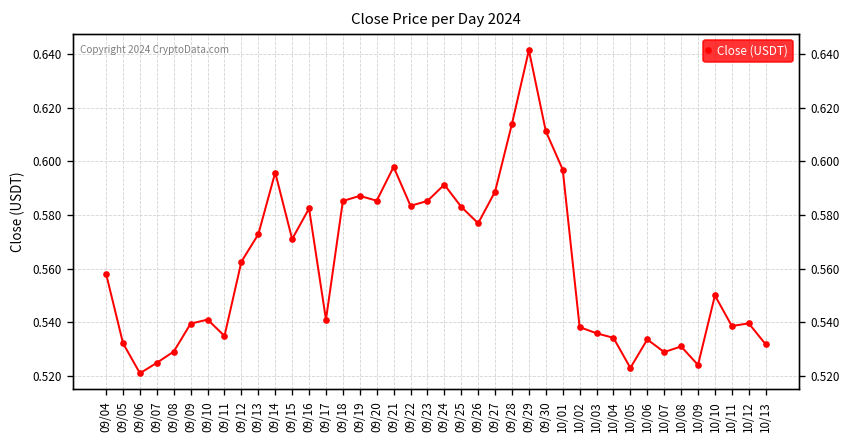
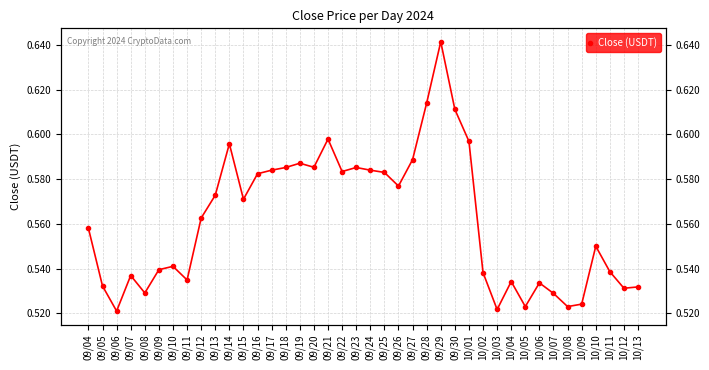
09/07: 0.525 -> 0.537
09/17: 0.541 -> 0.584
09/24: 0.591 -> 0.584
10/03: 0.536 -> 0.522
10/08: 0.531 -> 0.523
10/12: 0.540 -> 0.531
